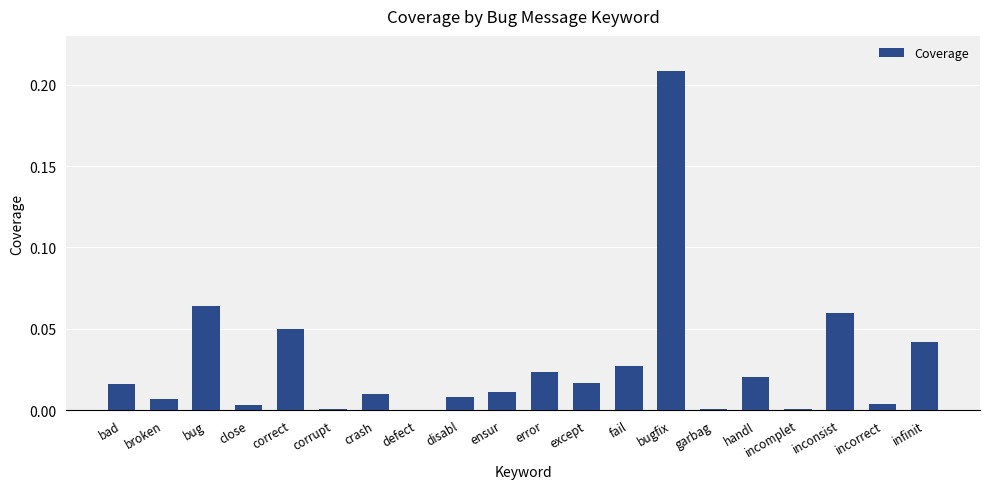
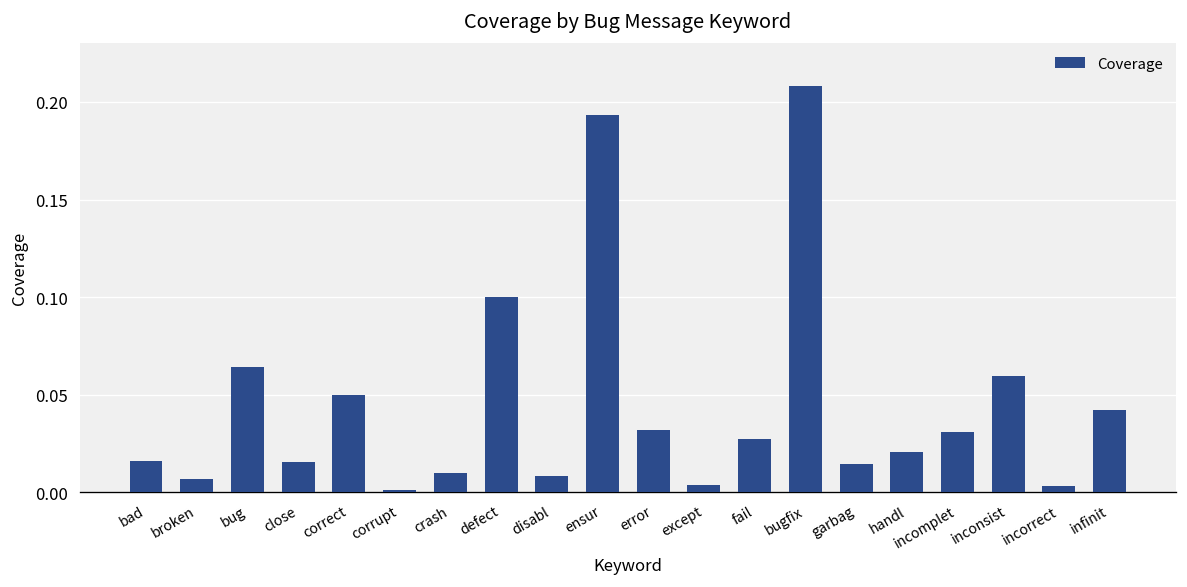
close: 0.003 -> 0.016
defect: 0.0 -> 0.1
ensur: 0.011 -> 0.193
error: 0.024 -> 0.032
except: 0.017 -> 0.004
garbag: 0.001 -> 0.015
incomplet: 0.001 -> 0.031
